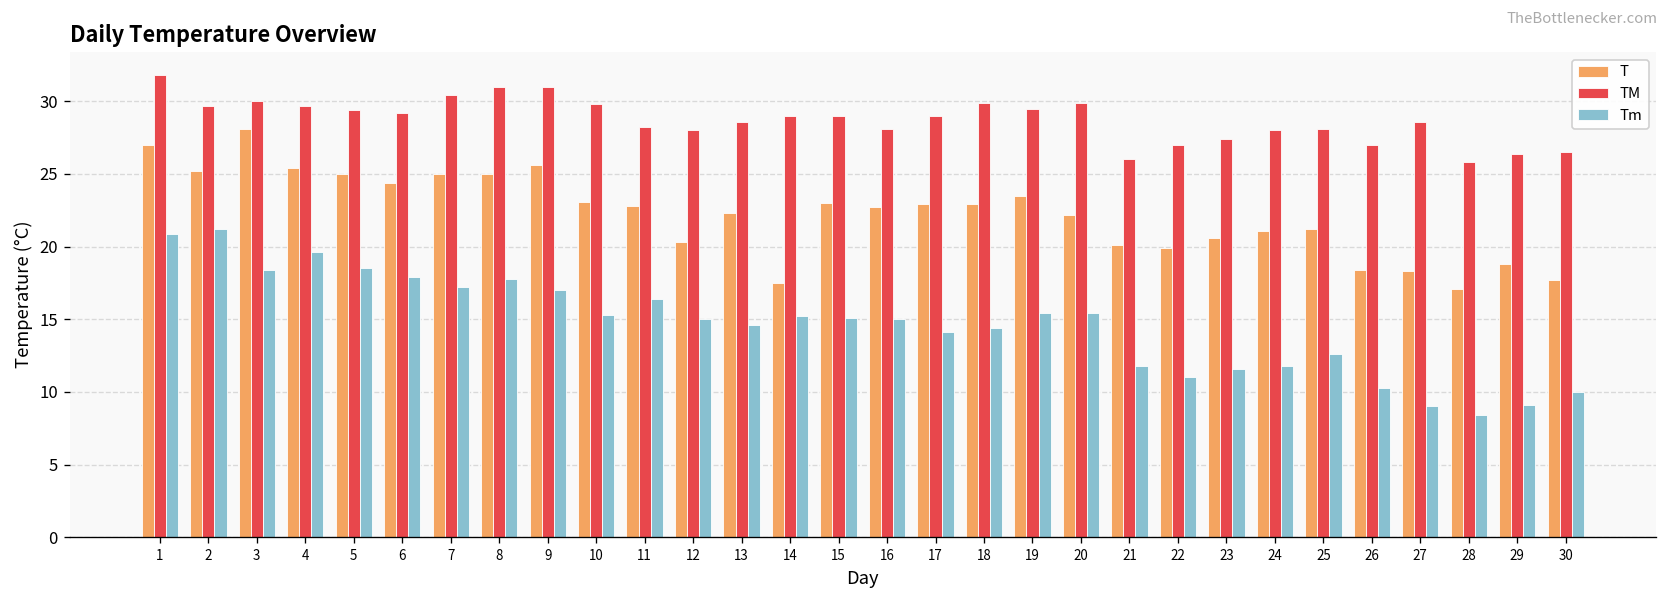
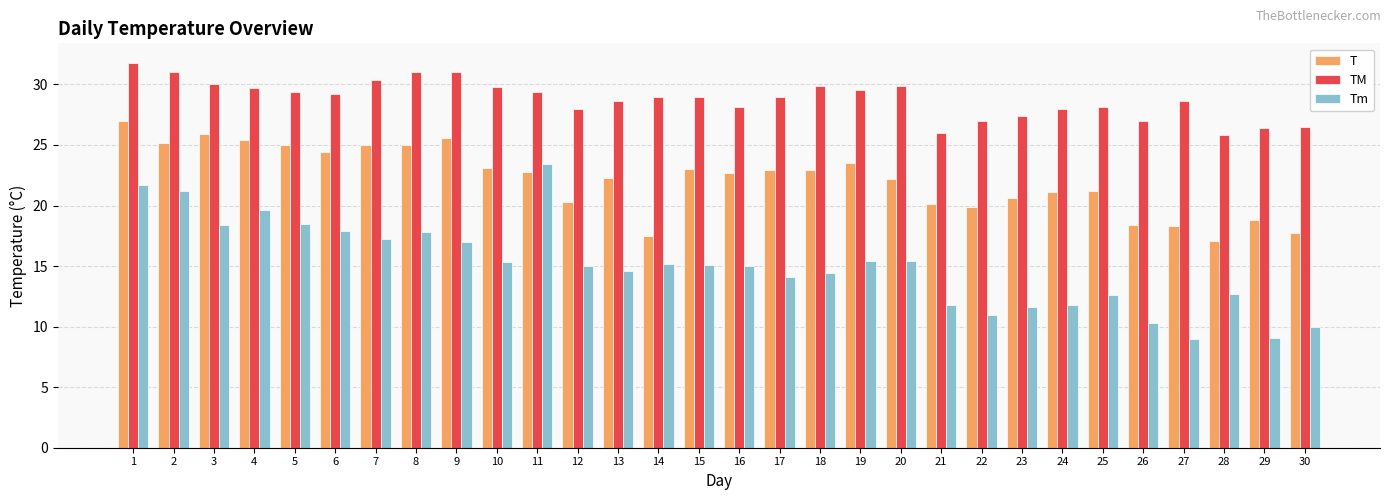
Tm, 1: 20.9 -> 21.7
TM, 2: 29.7 -> 31.0
T, 3: 28.1 -> 25.9
TM, 11: 28.2 -> 29.4
Tm, 11: 16.4 -> 23.4
Tm, 28: 8.4 -> 12.7
